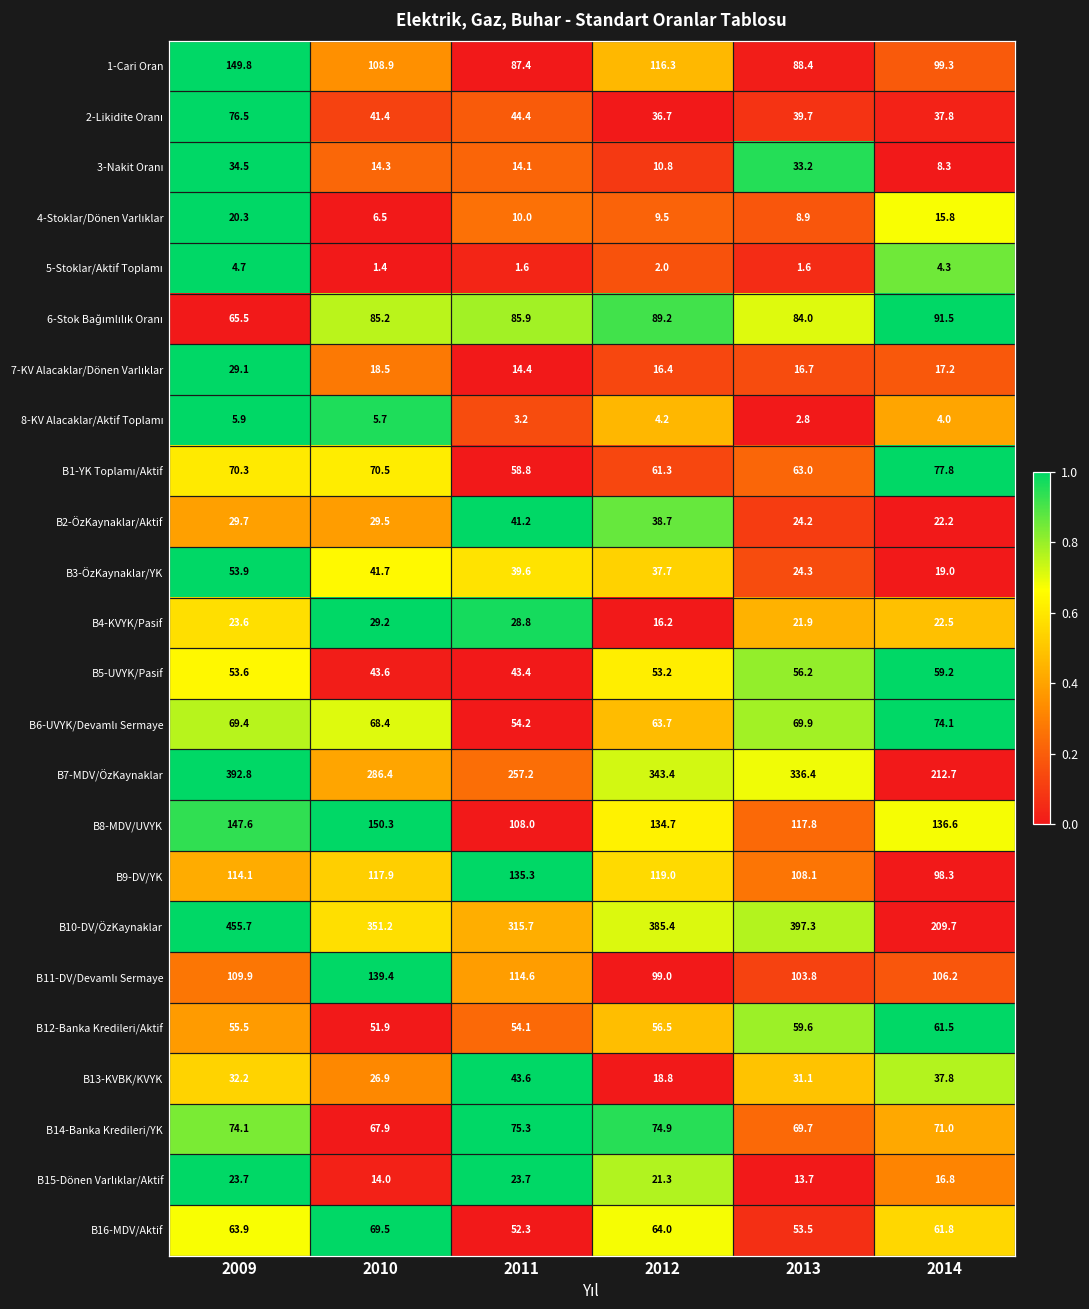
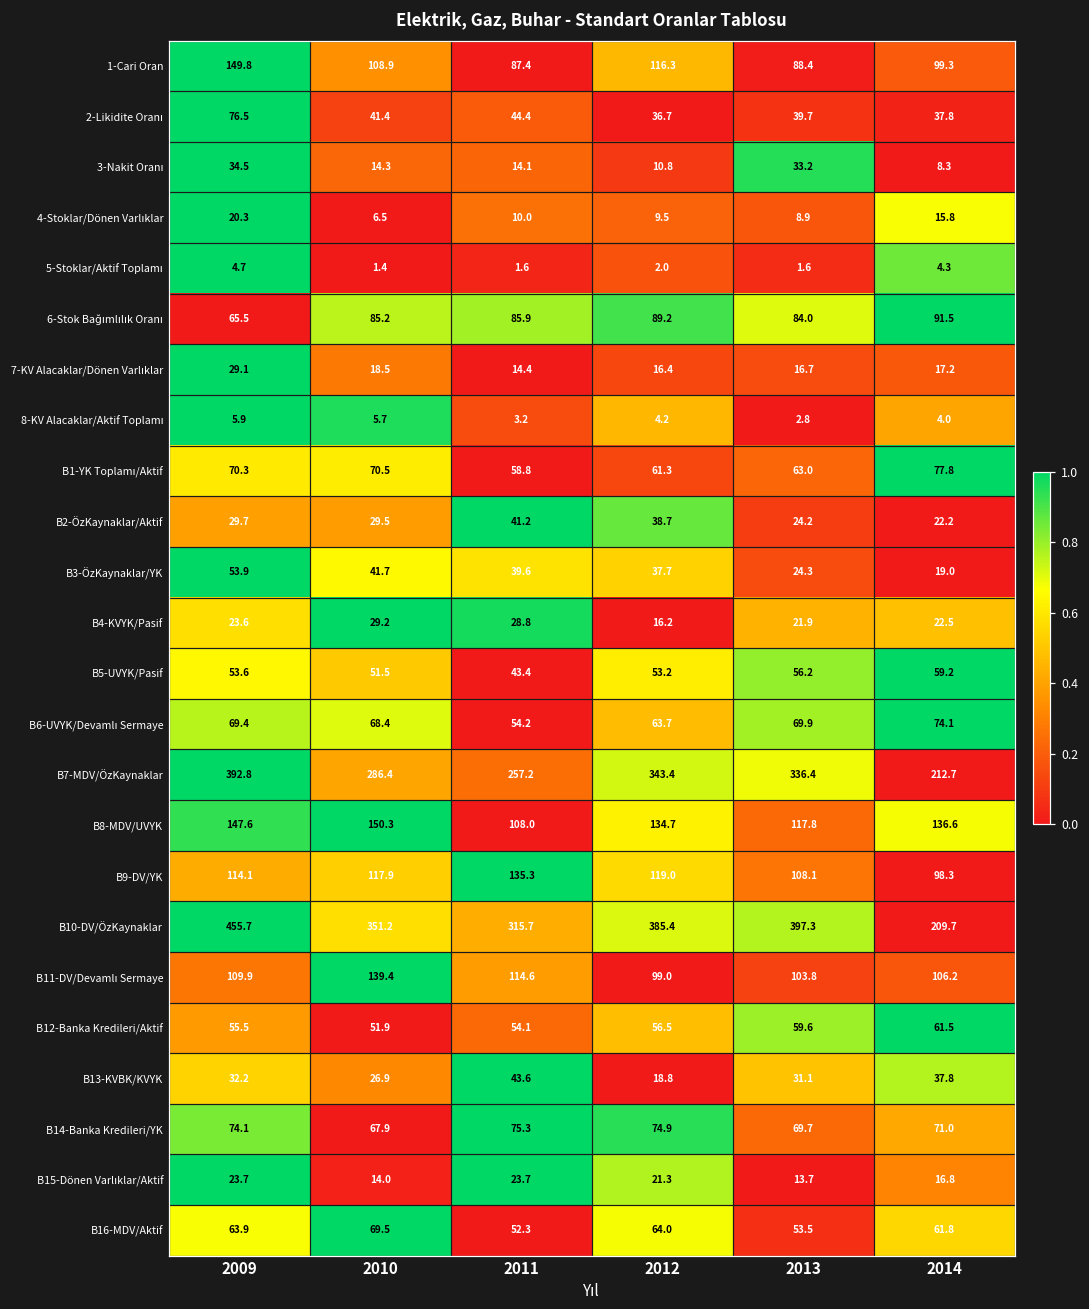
B5-UVYK/Pasif, 2010: 43.6 -> 51.5
